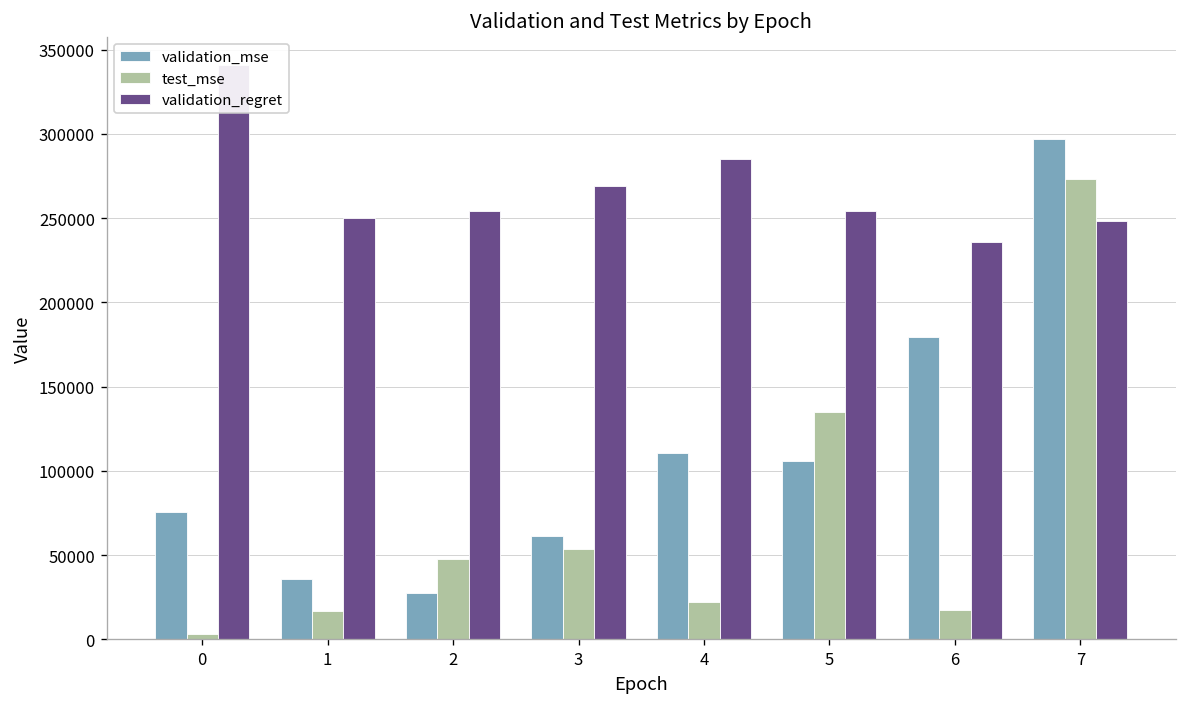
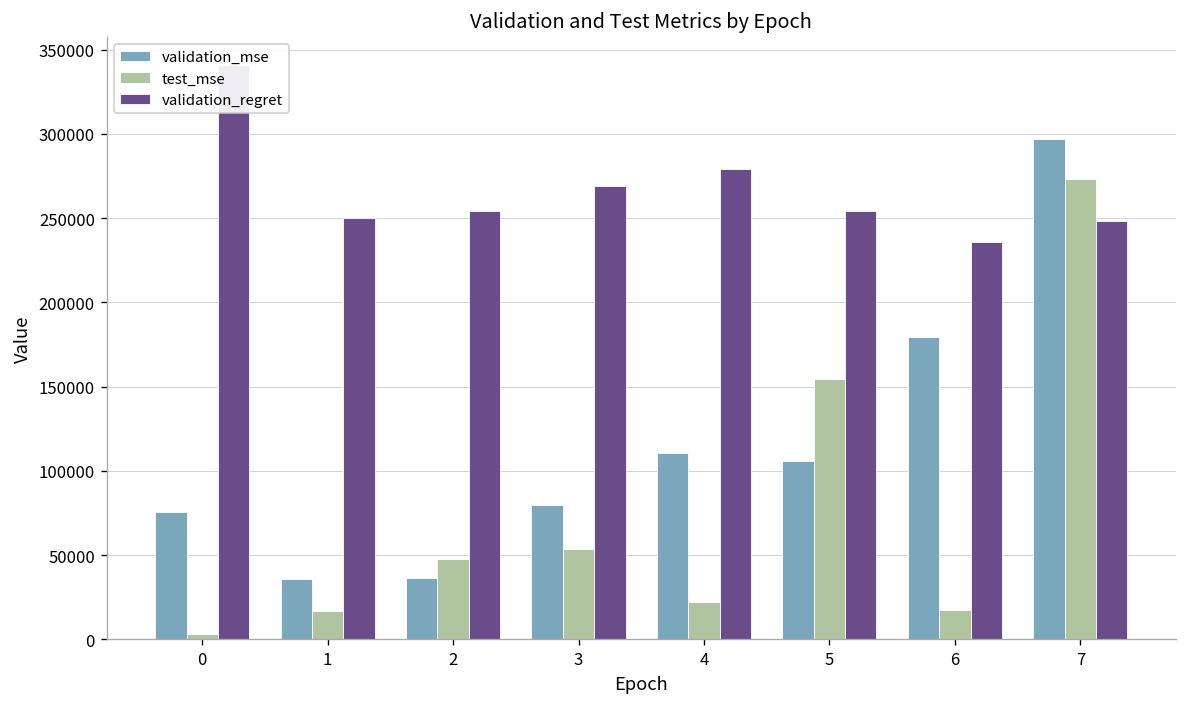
validation_mse, 2: 28000 -> 37000
validation_mse, 3: 62000 -> 80000
validation_regret, 4: 285000 -> 279000
test_mse, 5: 135000 -> 154000
